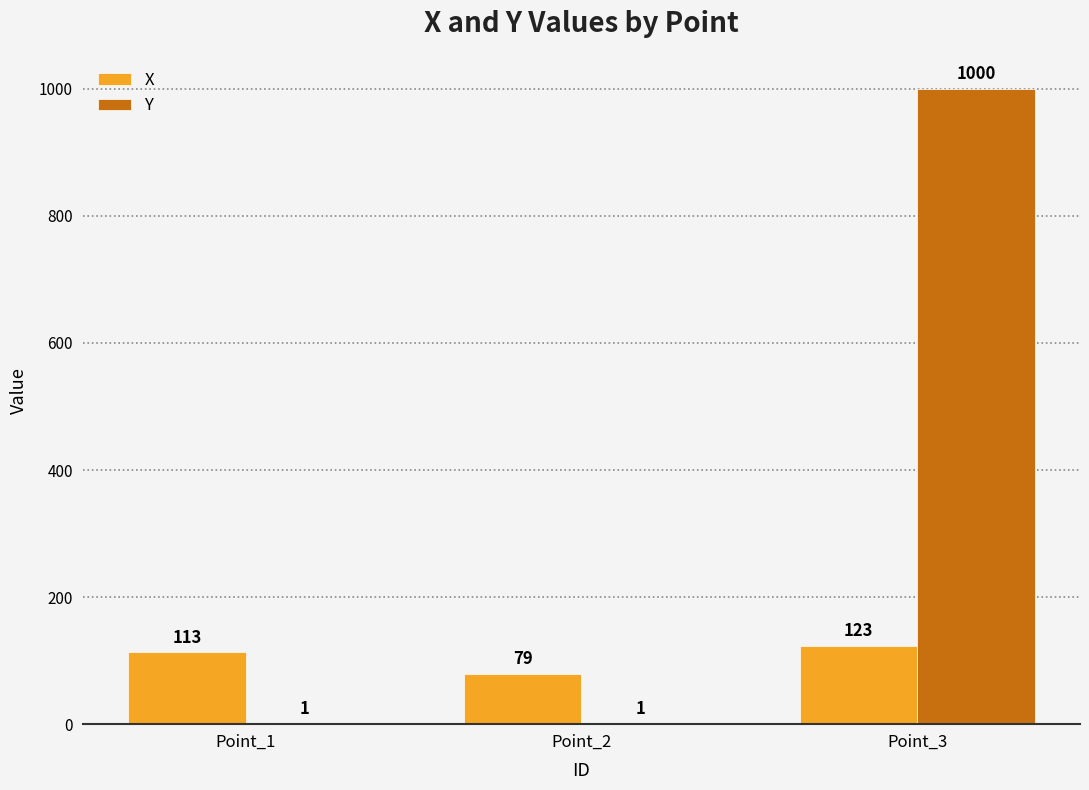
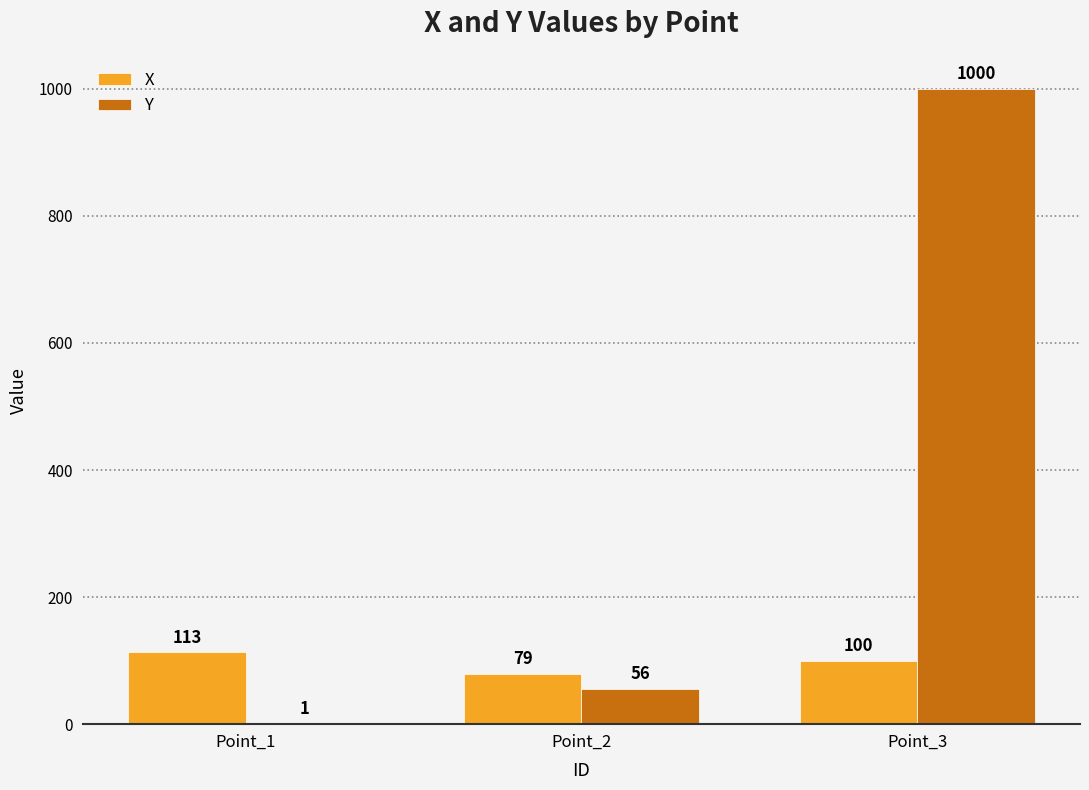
Y, Point_2: 1 -> 56
X, Point_3: 123 -> 100
